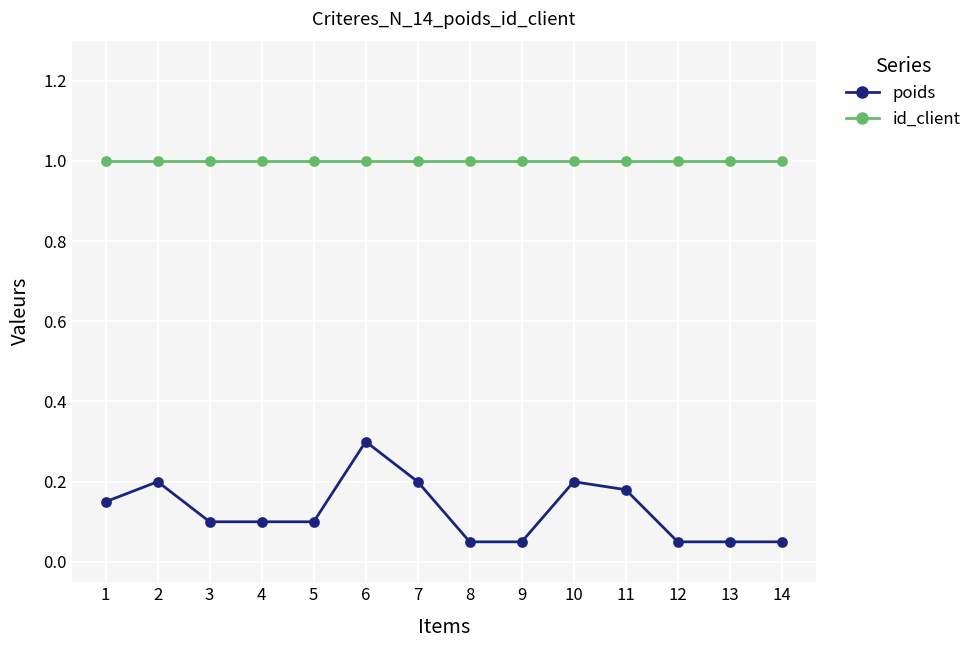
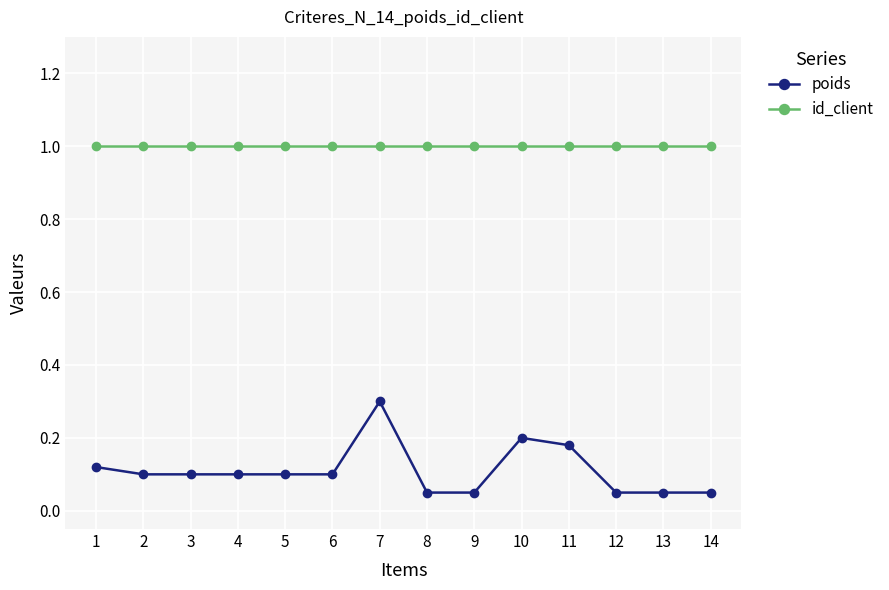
poids, 1: 0.15 -> 0.12
poids, 2: 0.2 -> 0.1
poids, 6: 0.3 -> 0.1
poids, 7: 0.2 -> 0.3
